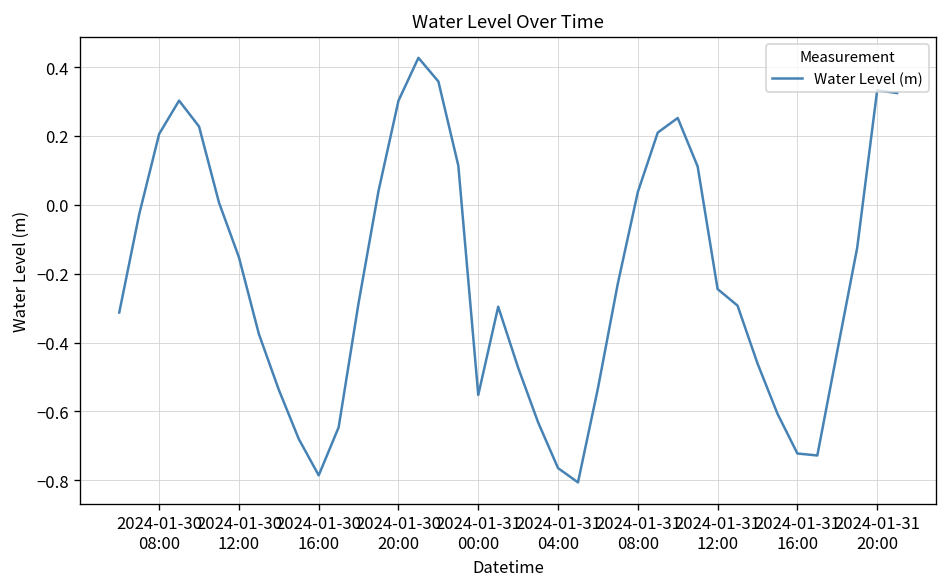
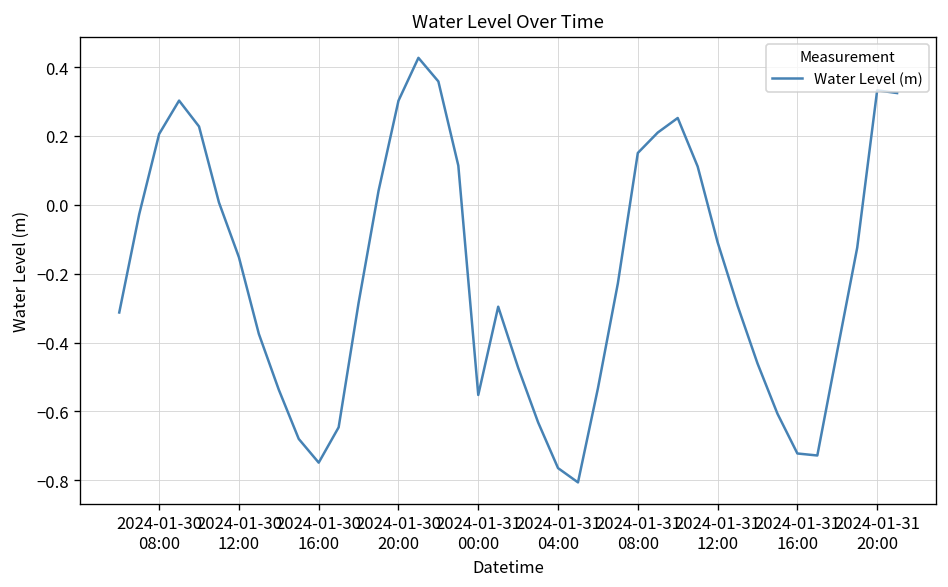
2024-01-30 16:00: -0.79 -> -0.75
2024-01-31 08:00: 0.04 -> 0.15
2024-01-31 12:00: -0.24 -> -0.11
